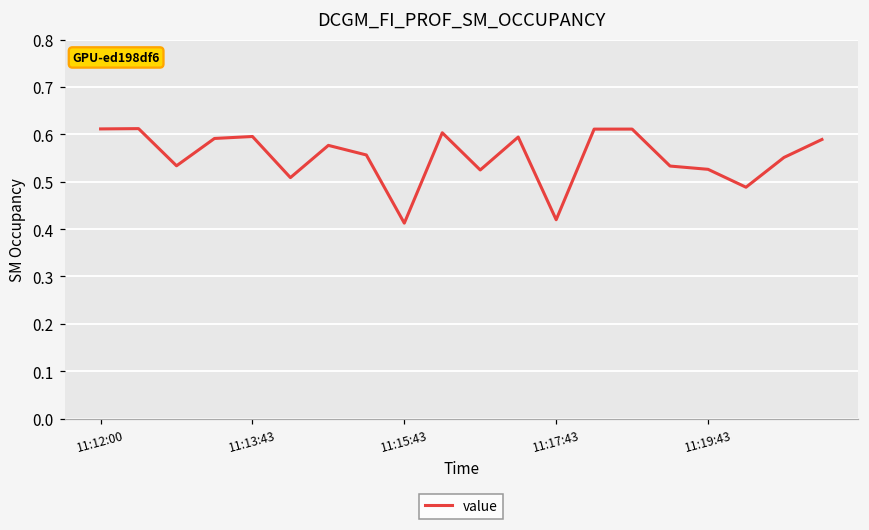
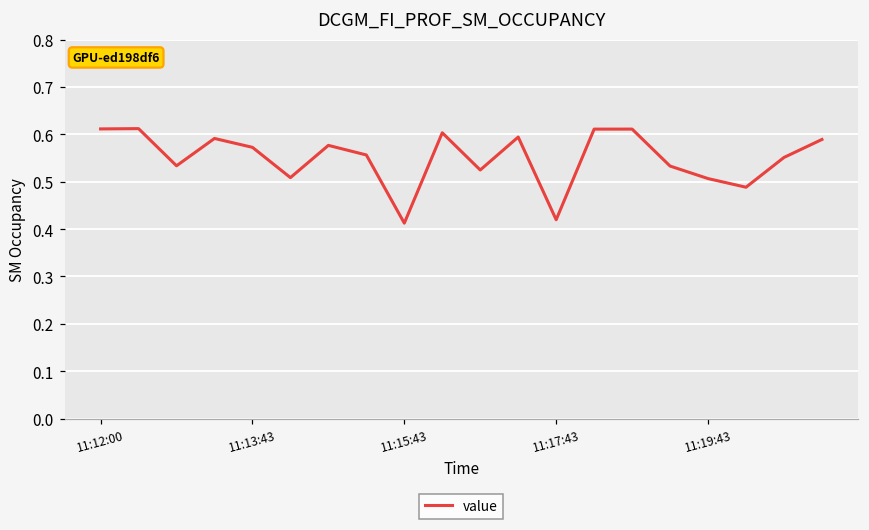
11:13:43: 0.60 -> 0.57
11:19:43: 0.53 -> 0.51
